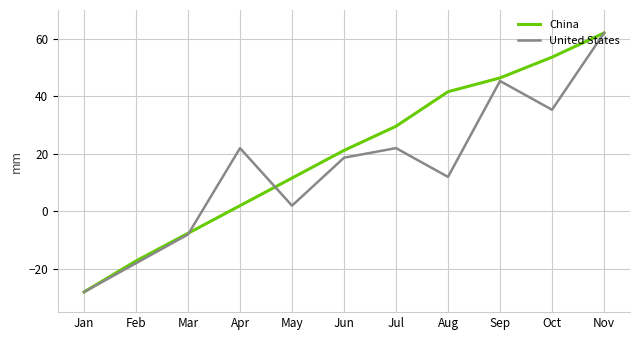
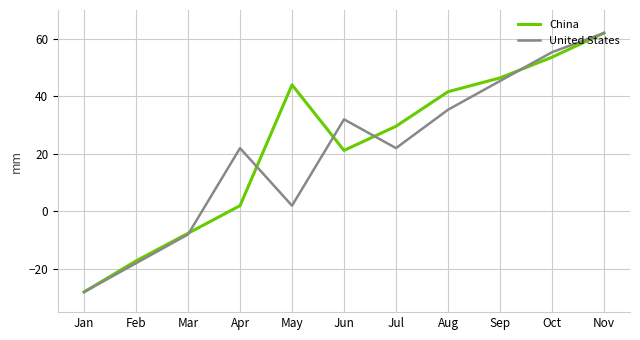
China, May: 12 -> 44
United States, Jun: 19 -> 32
United States, Aug: 12 -> 35
United States, Oct: 35 -> 55
